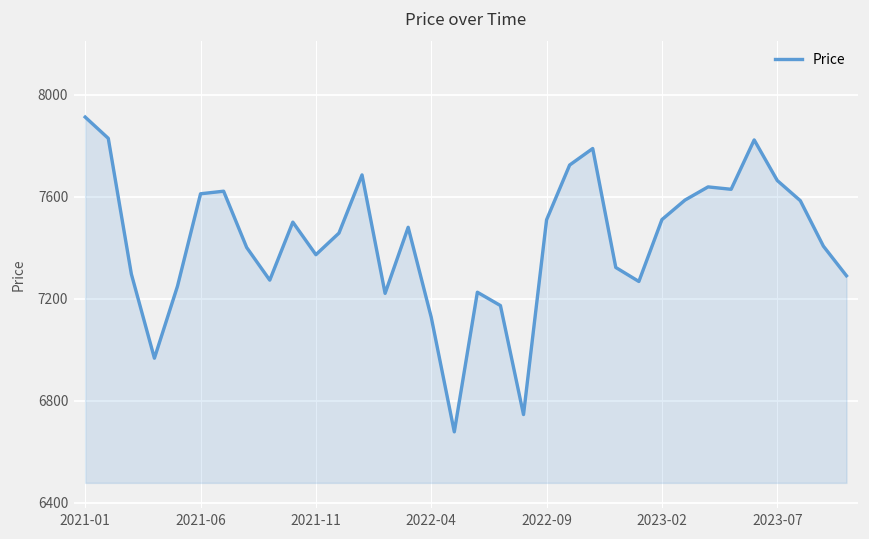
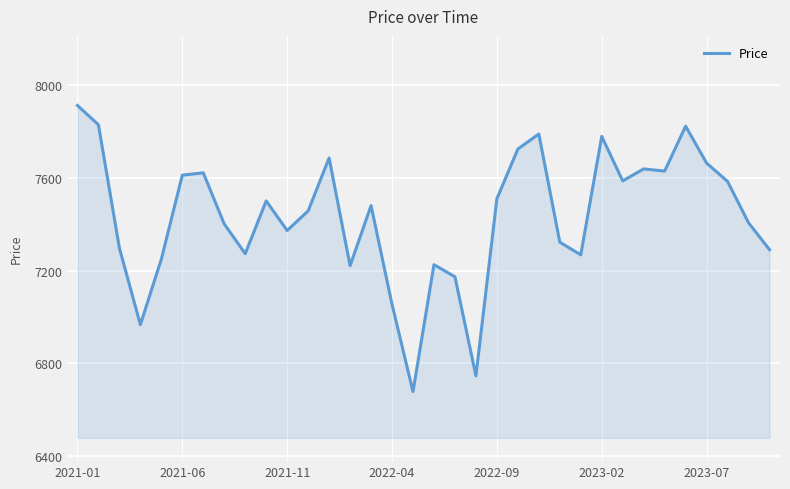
2022-04: 7130 -> 7050
2023-02: 7510 -> 7780
